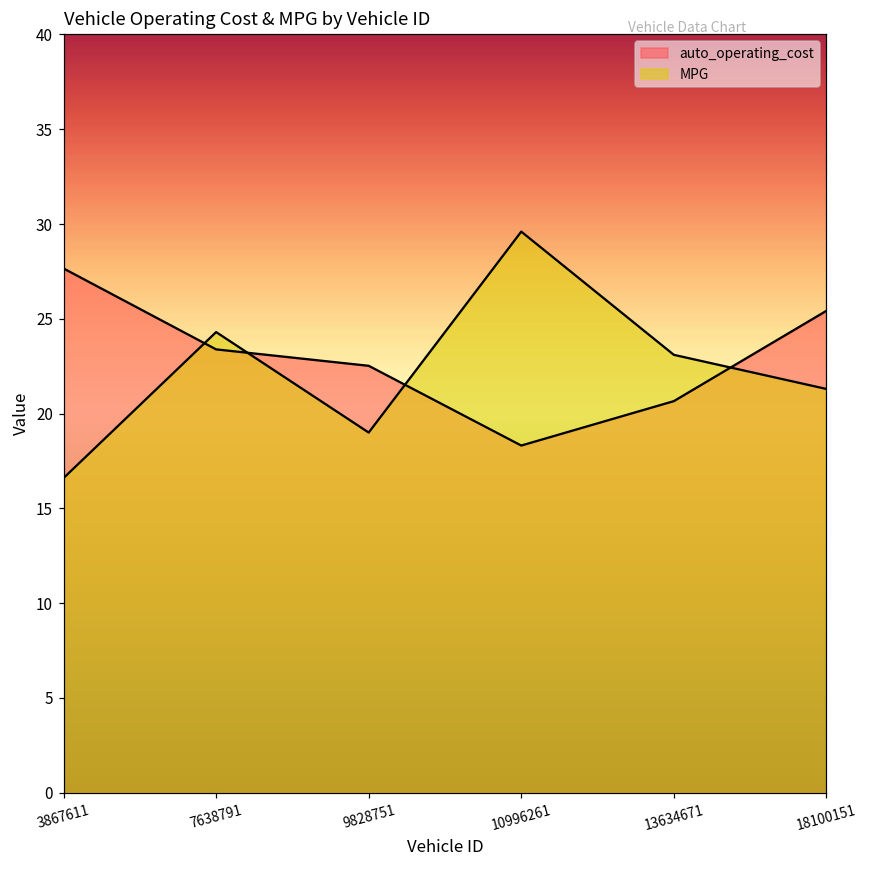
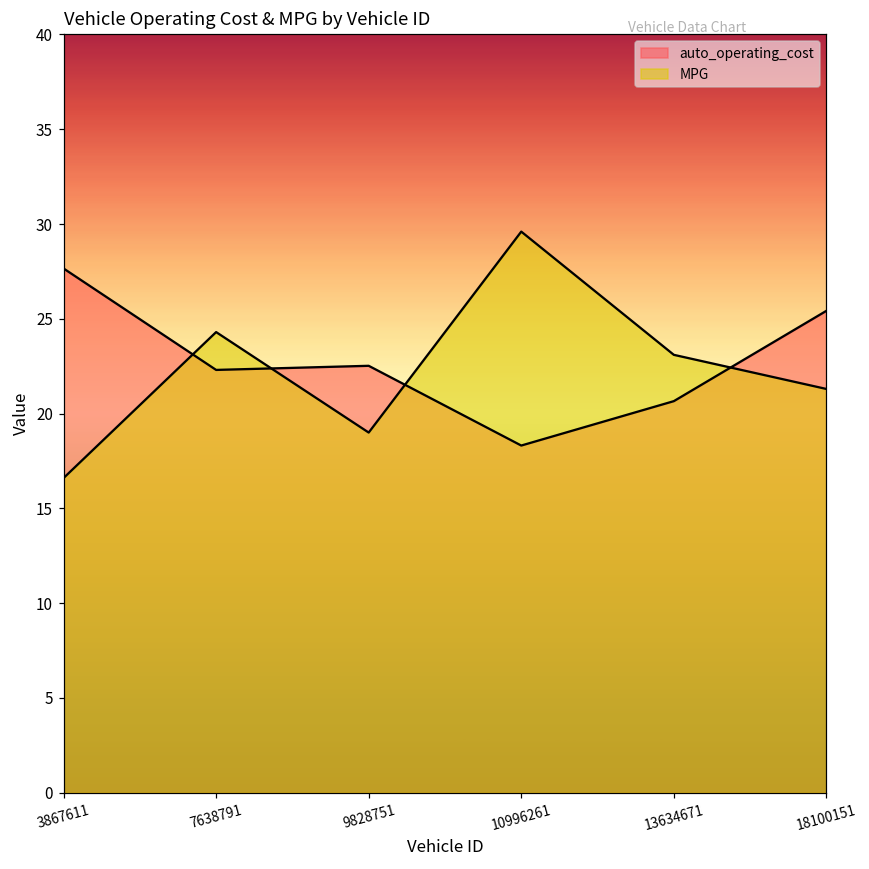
auto_operating_cost, 7638791: 23.4 -> 22.3
